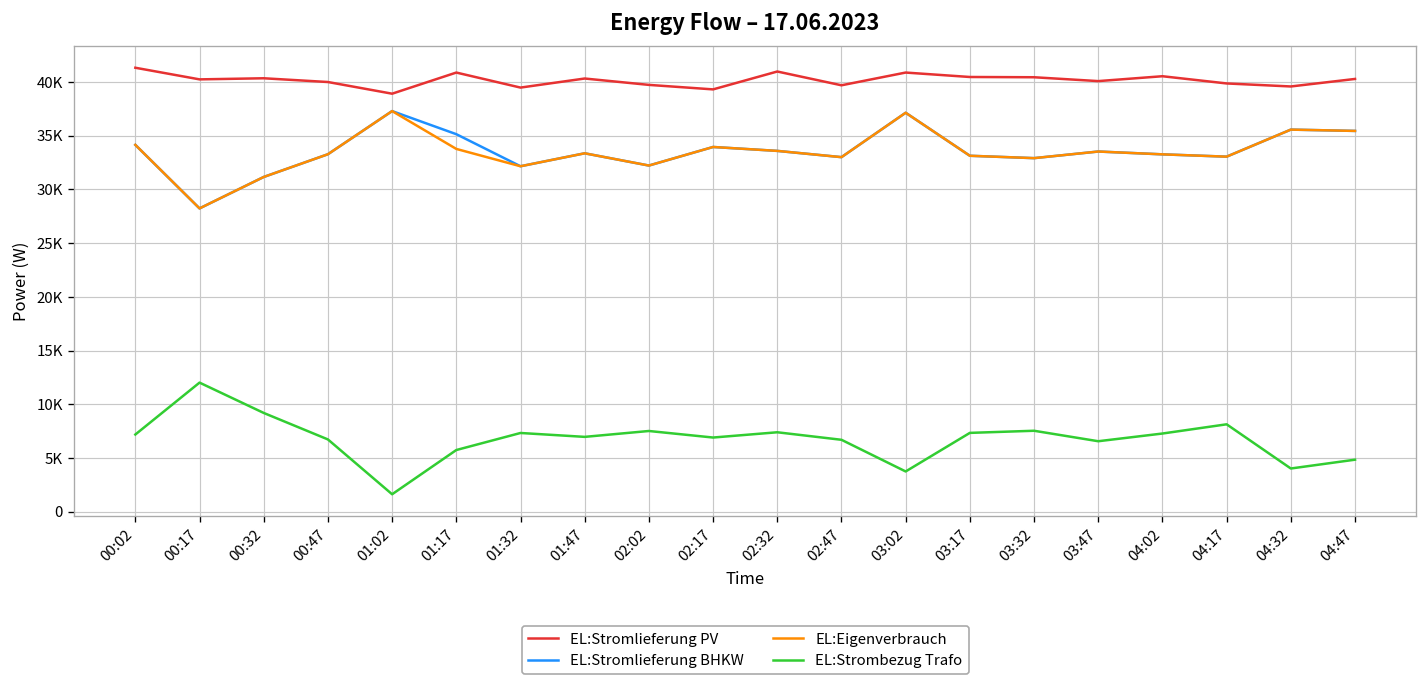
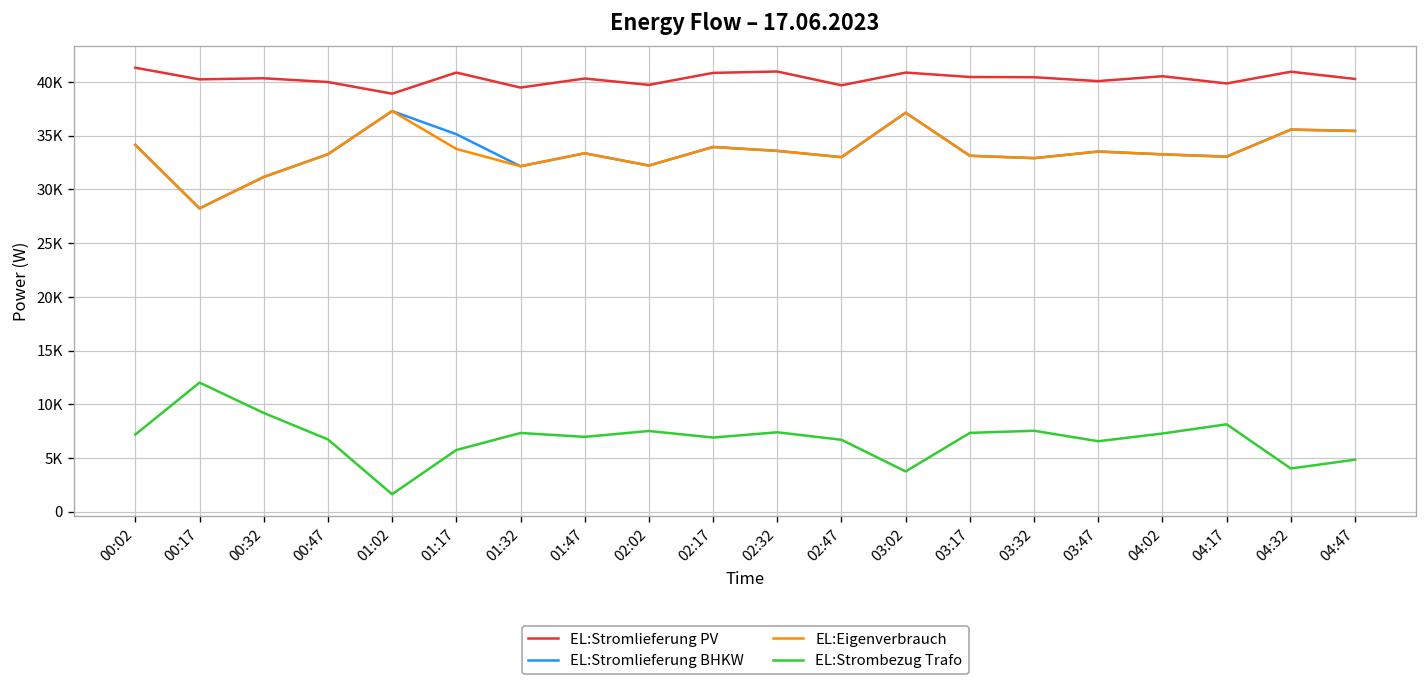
EL:Stromlieferung PV, 02:17: 39000 -> 41000
EL:Stromlieferung PV, 04:32: 40000 -> 41000
